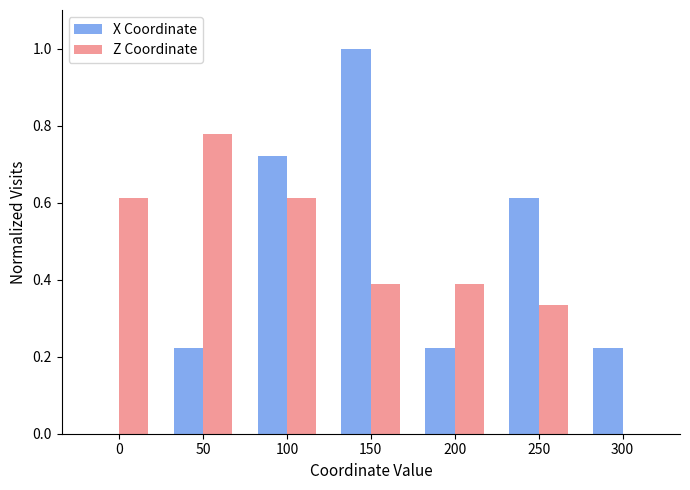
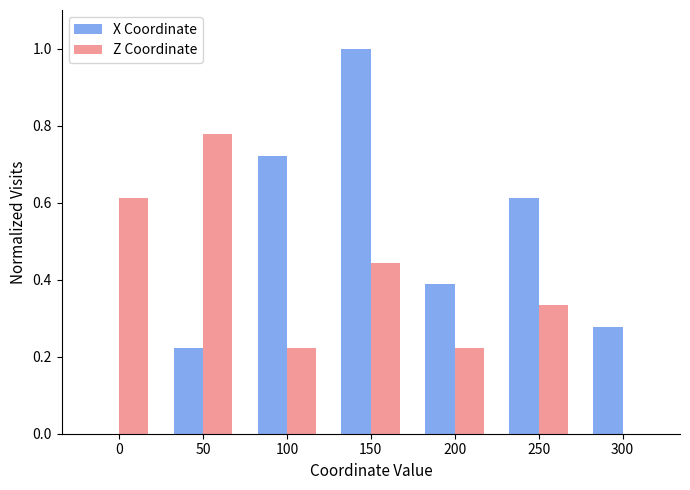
Z Coordinate, 100: 0.61 -> 0.22
Z Coordinate, 150: 0.39 -> 0.44
X Coordinate, 200: 0.22 -> 0.39
Z Coordinate, 200: 0.39 -> 0.22
X Coordinate, 300: 0.22 -> 0.28
